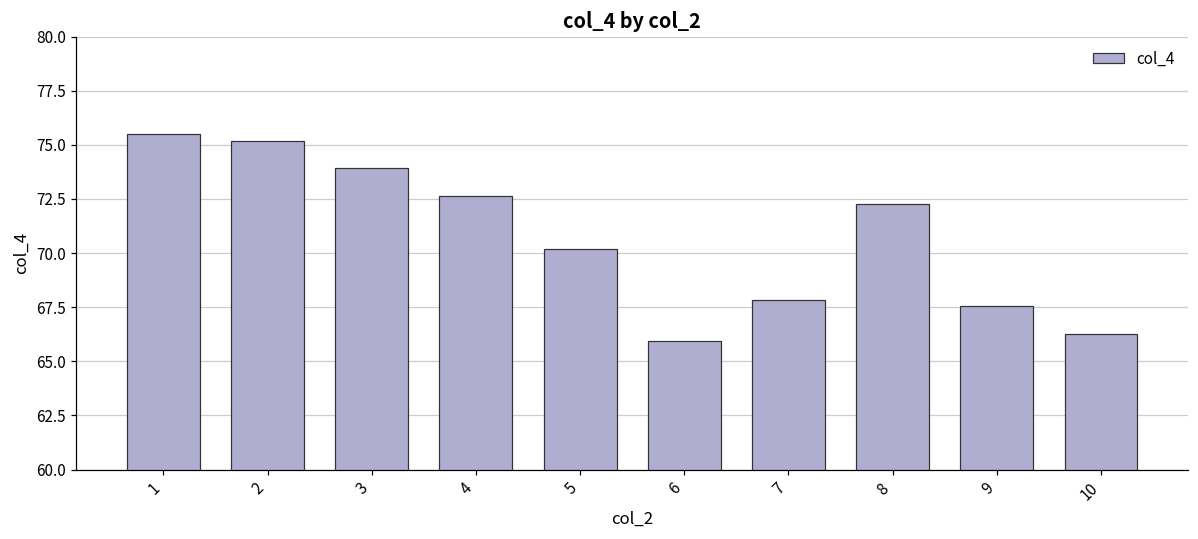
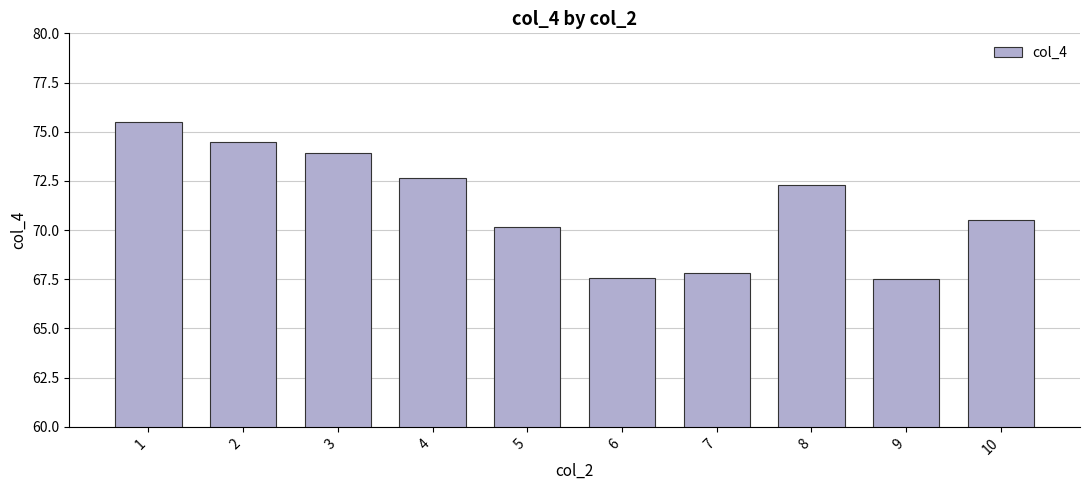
2: 75.2 -> 74.5
6: 66.0 -> 67.5
10: 66.3 -> 70.5
